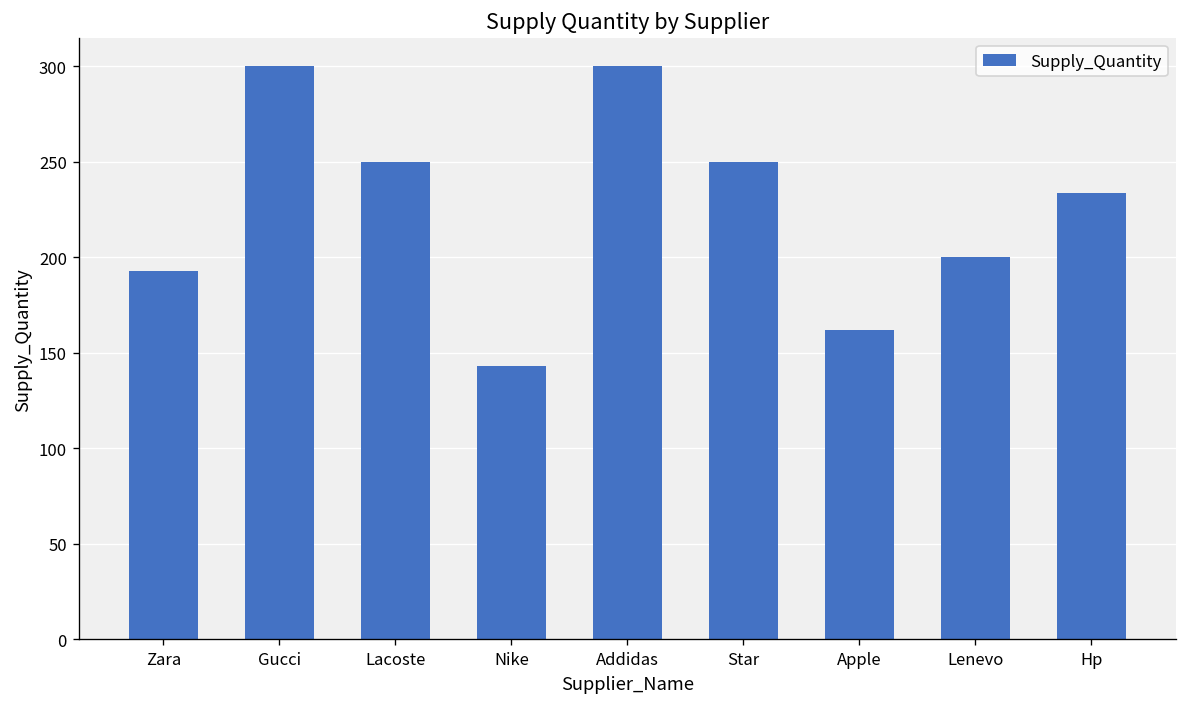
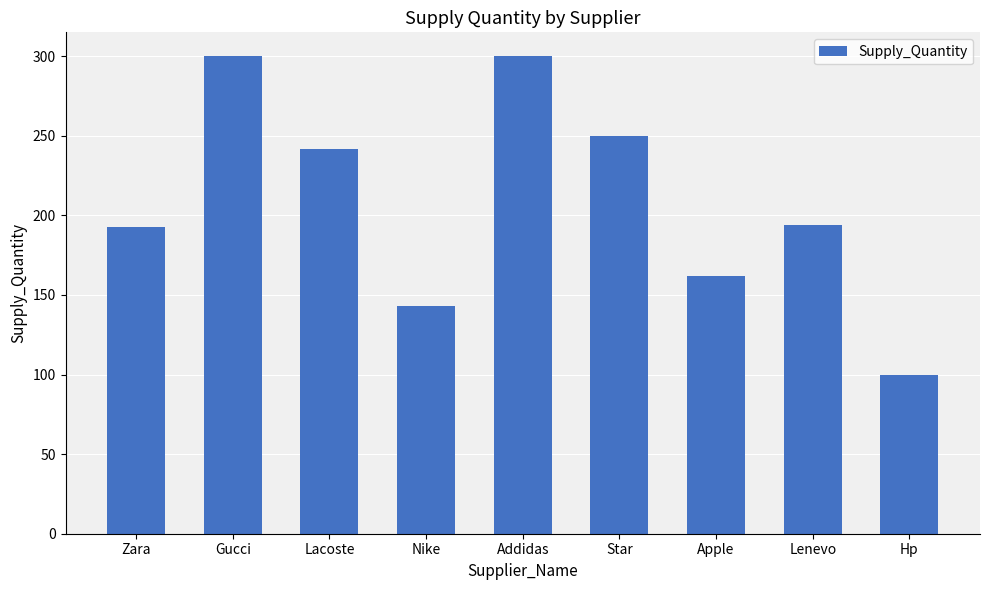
Lacoste: 250 -> 242
Lenevo: 200 -> 194
Hp: 234 -> 100
